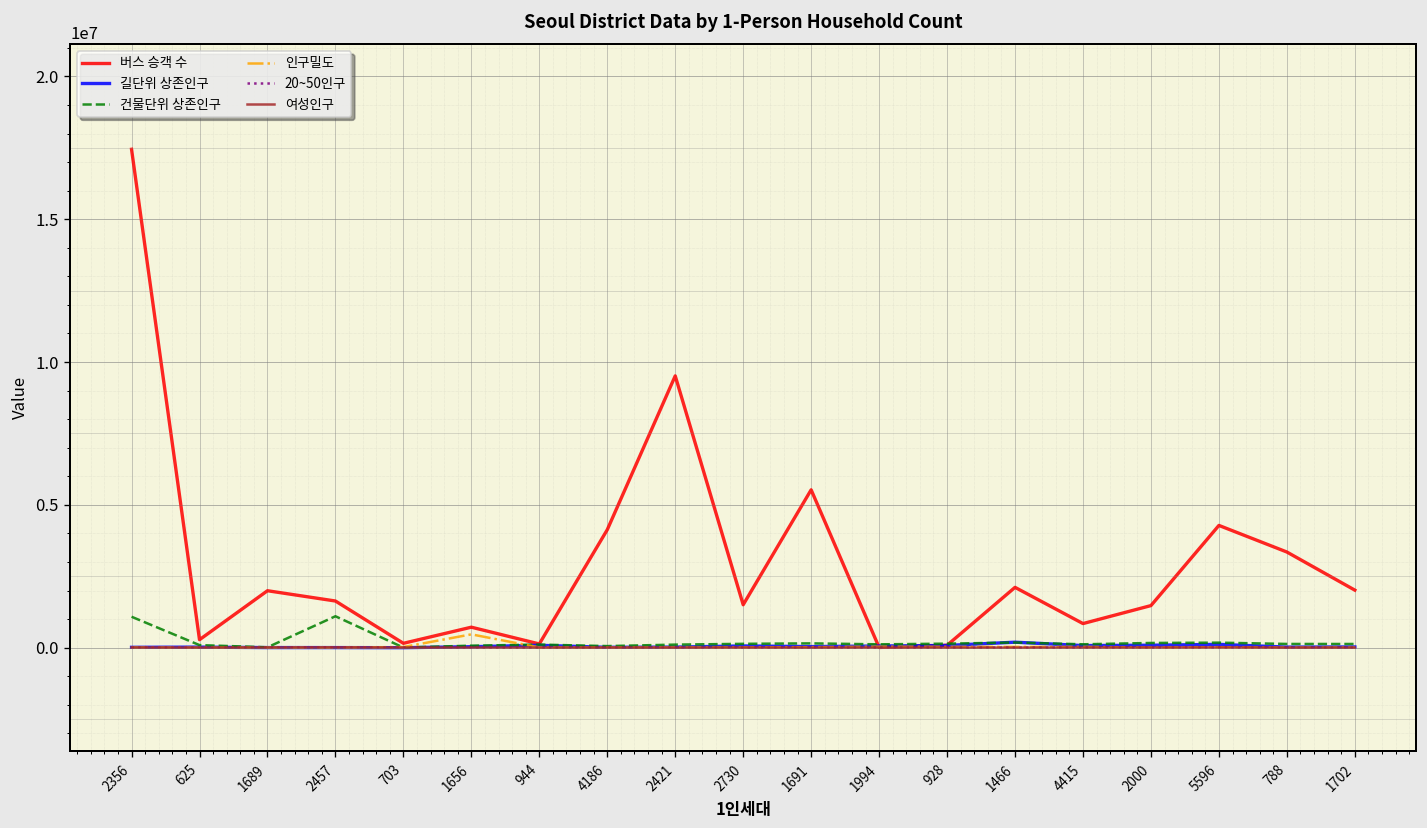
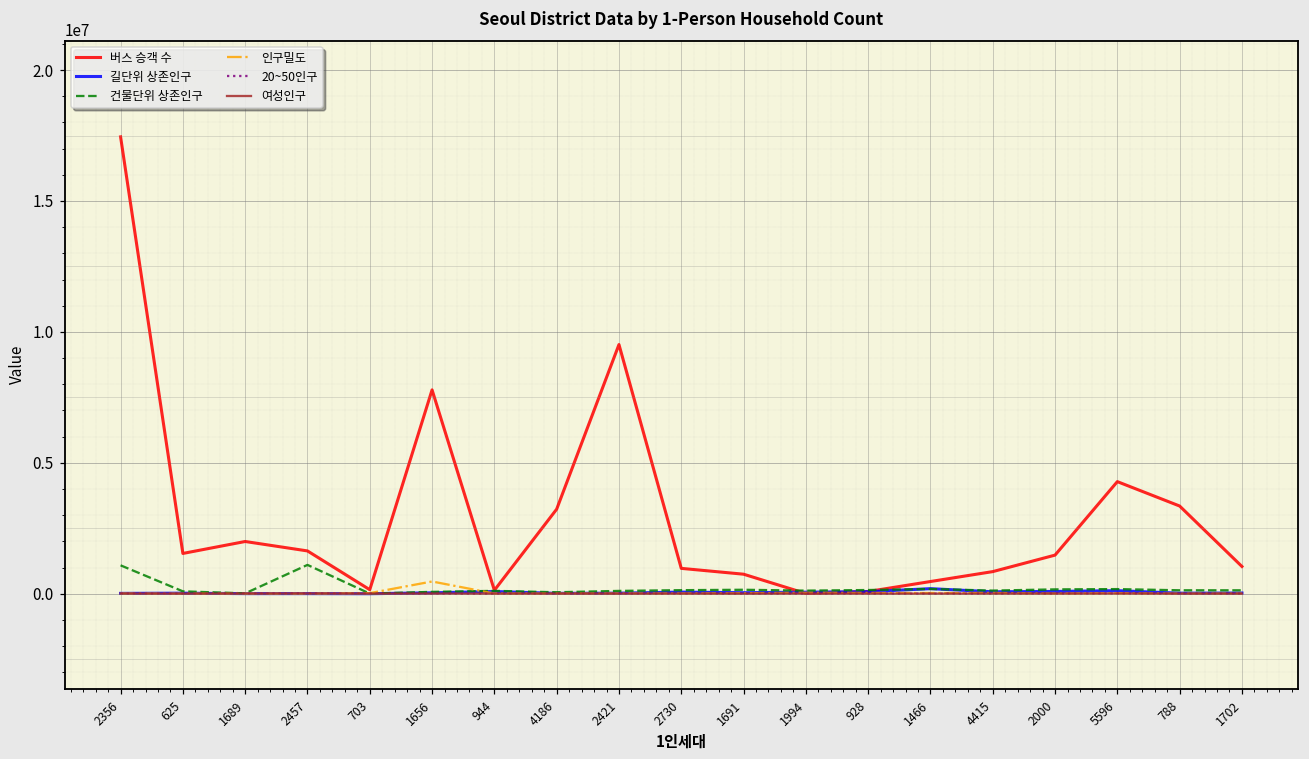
버스 승객 수, 625: 300000 -> 1500000
버스 승객 수, 1656: 700000 -> 7800000
버스 승객 수, 4186: 4100000 -> 3200000
버스 승객 수, 2730: 1500000 -> 1000000
버스 승객 수, 1691: 5500000 -> 700000
버스 승객 수, 1466: 2100000 -> 500000
버스 승객 수, 1702: 2000000 -> 1000000
